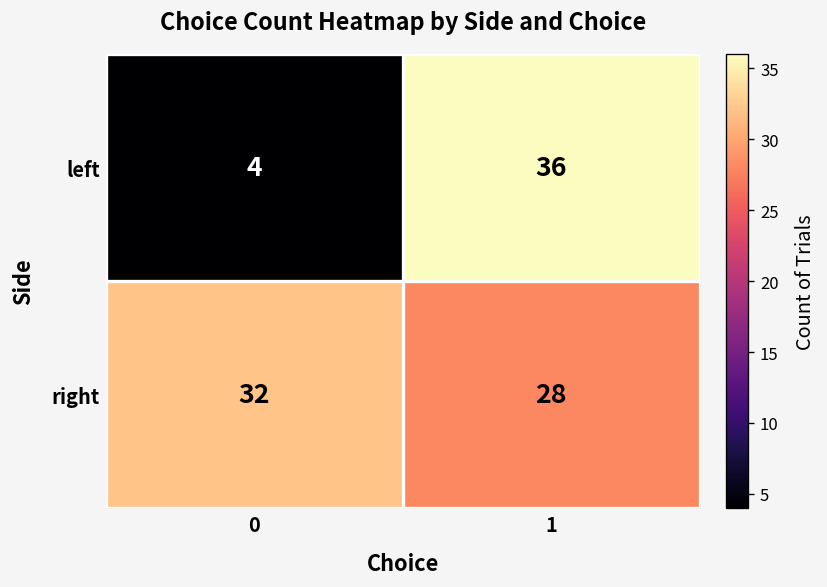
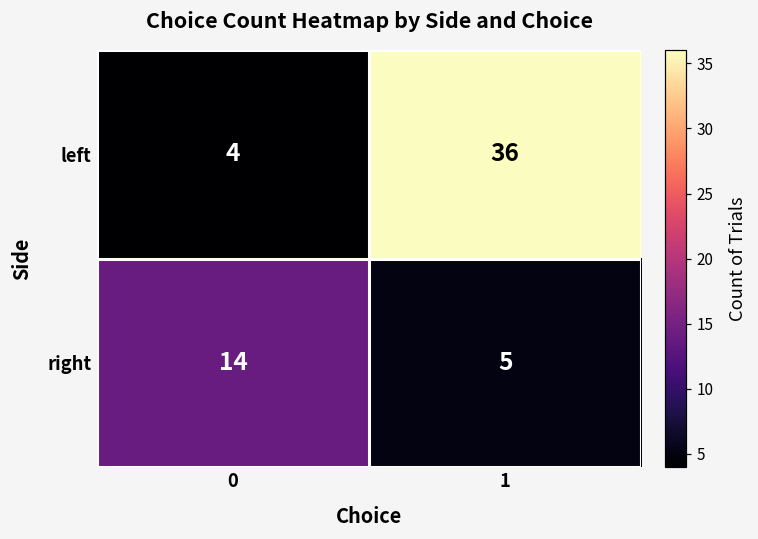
right, 0: 32 -> 14
right, 1: 28 -> 5
